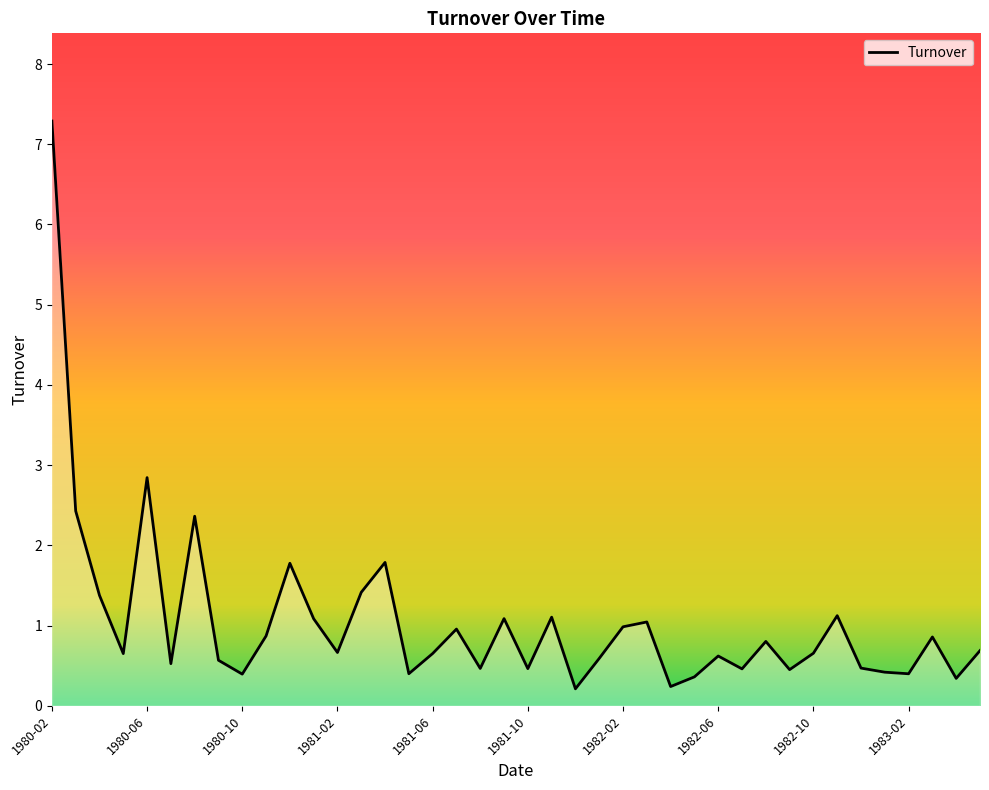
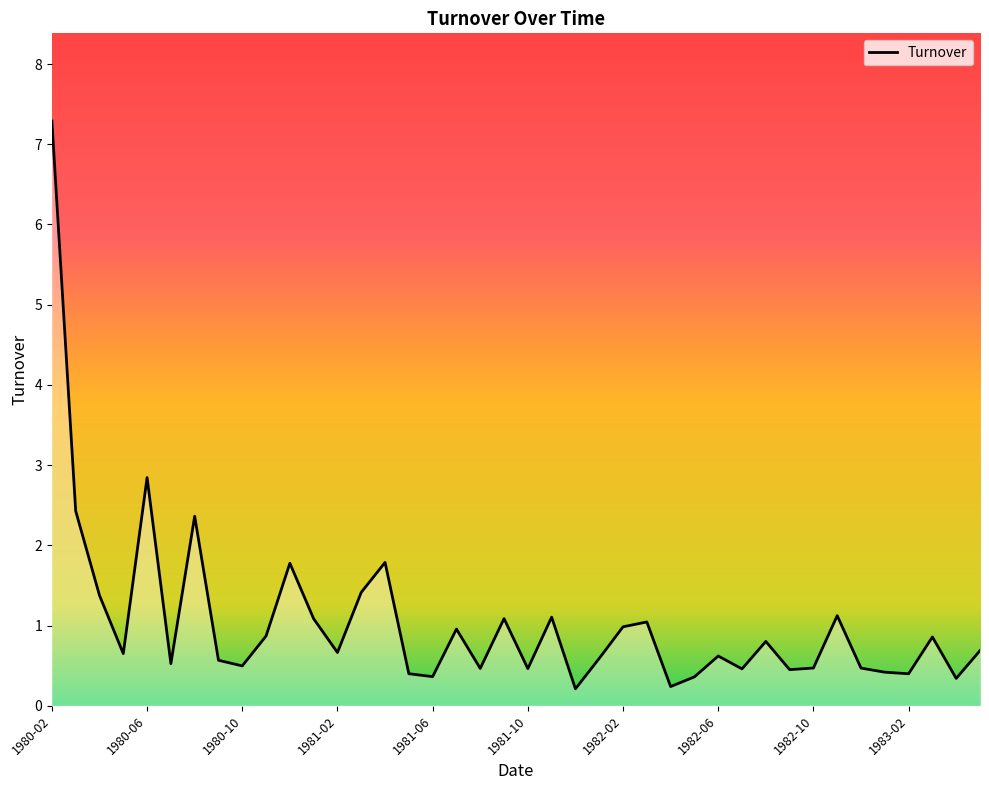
1980-10: 0.4 -> 0.5
1981-06: 0.7 -> 0.4
1982-10: 0.7 -> 0.5
